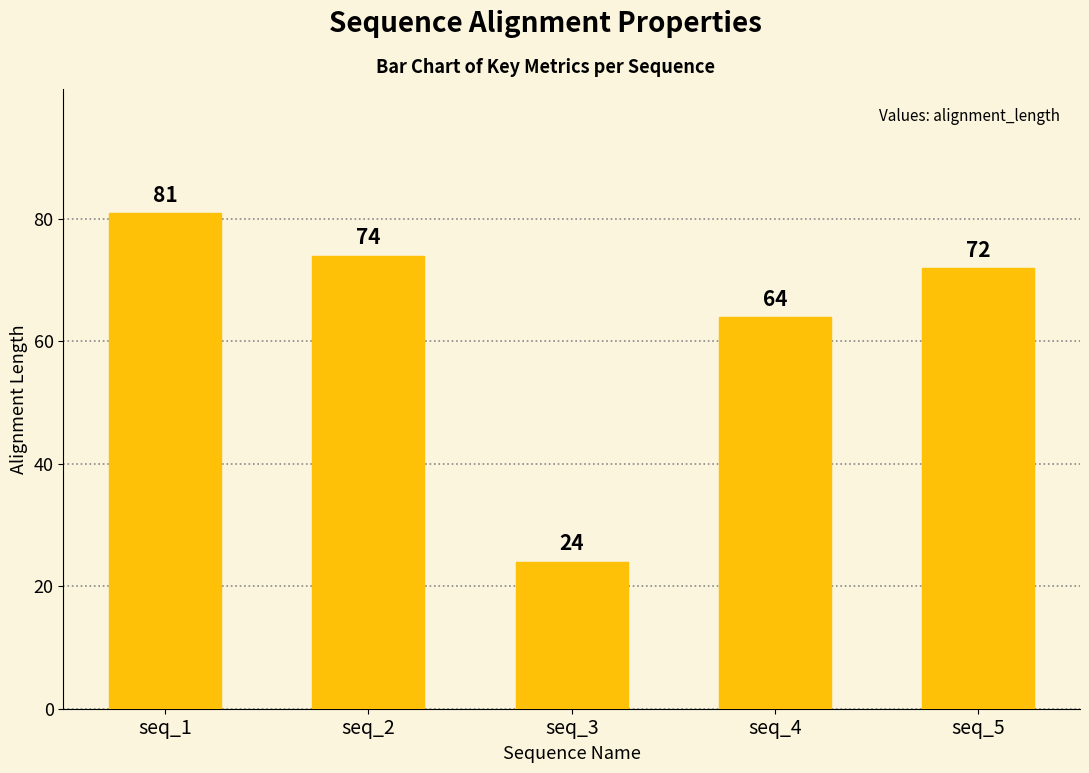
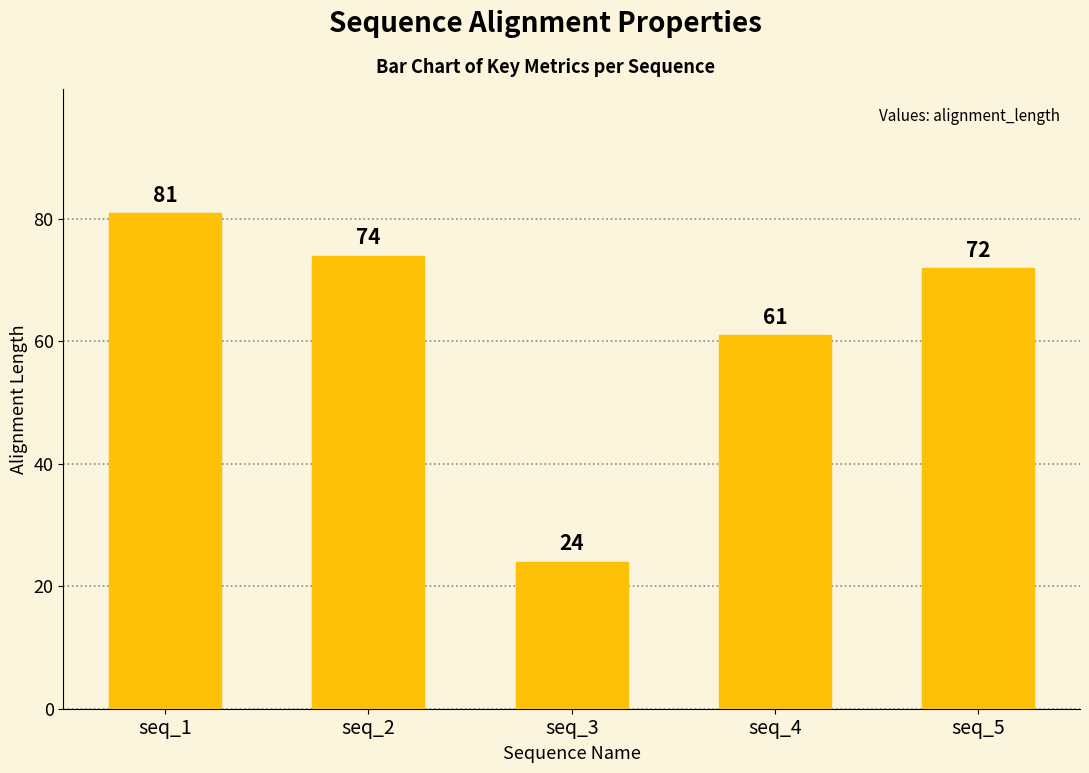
seq_4: 64 -> 61
